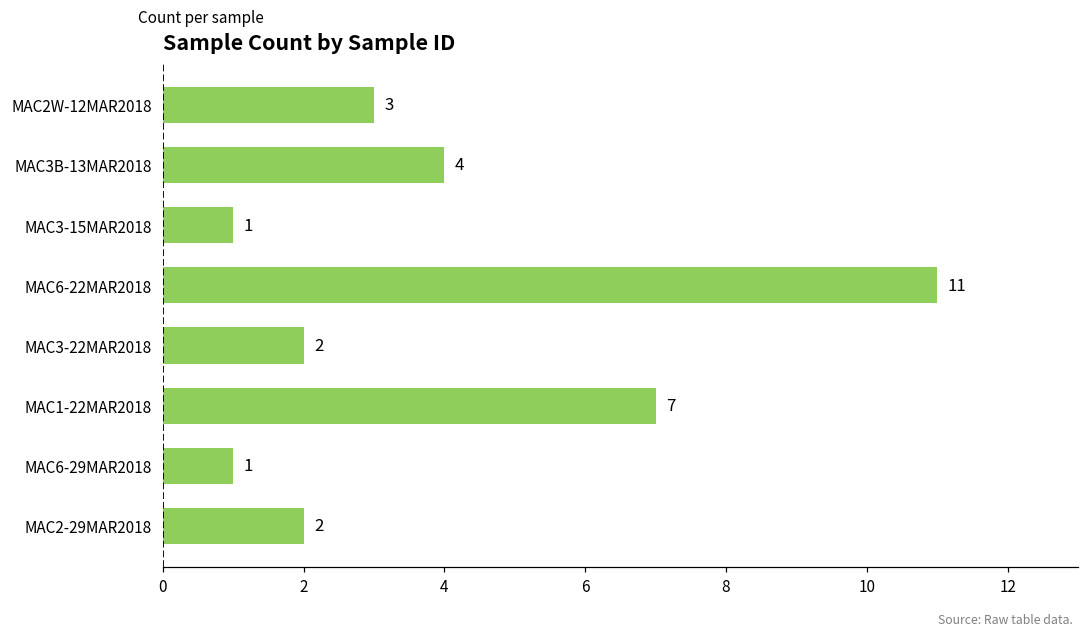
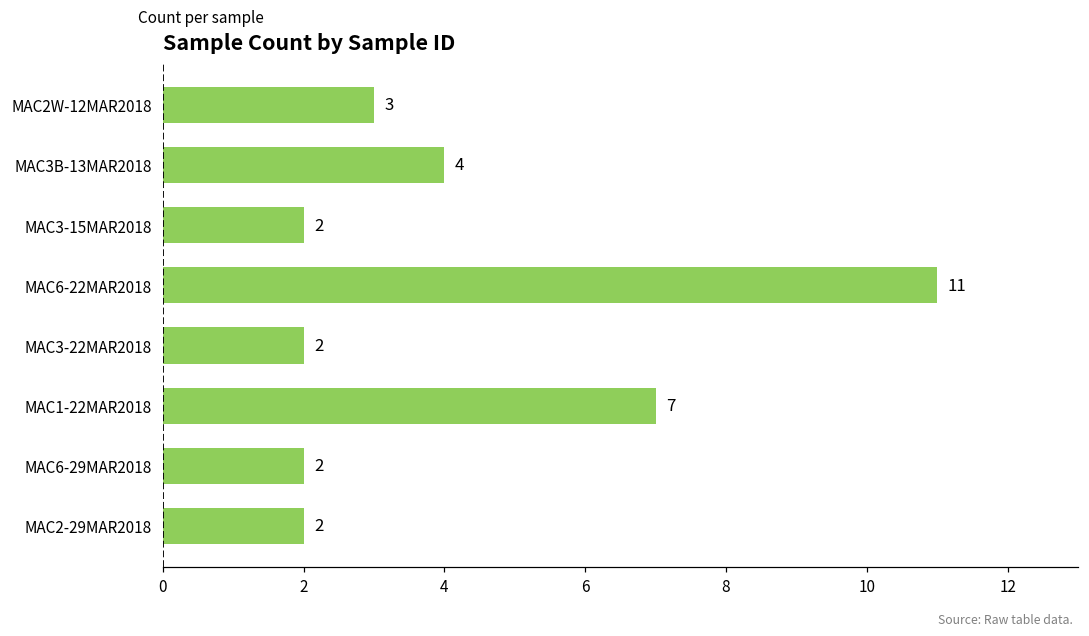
MAC3-15MAR2018: 1 -> 2
MAC6-29MAR2018: 1 -> 2
